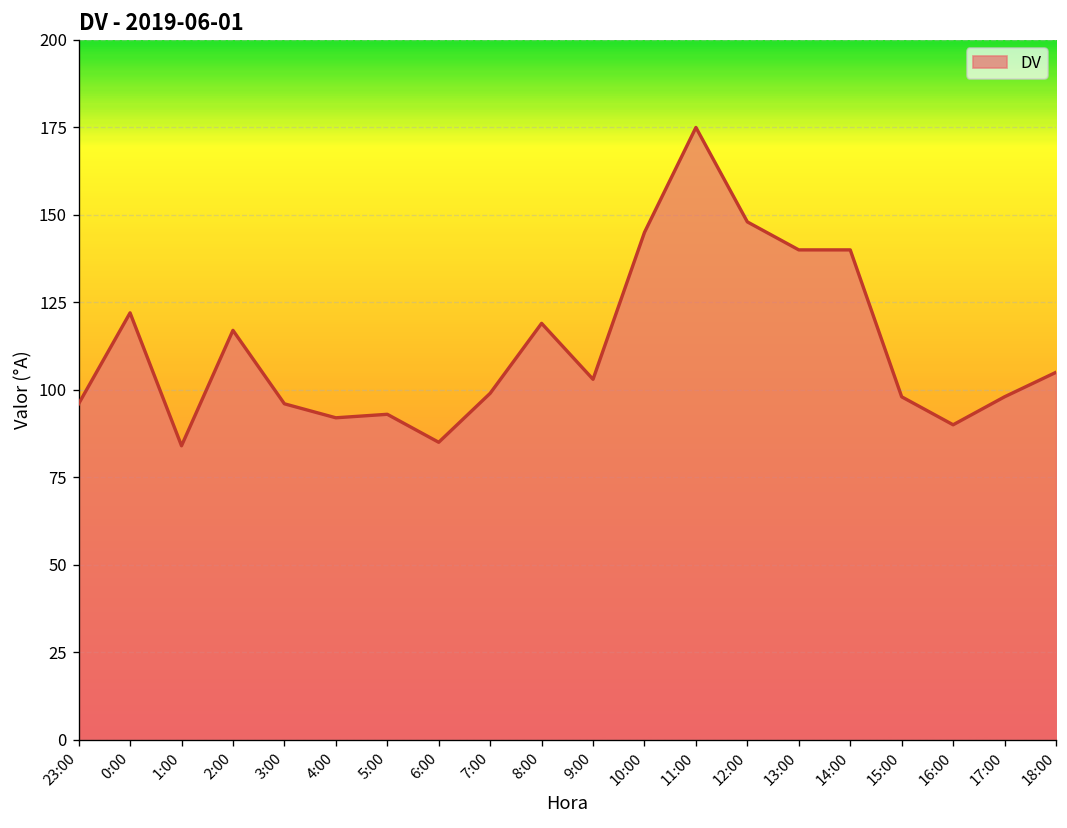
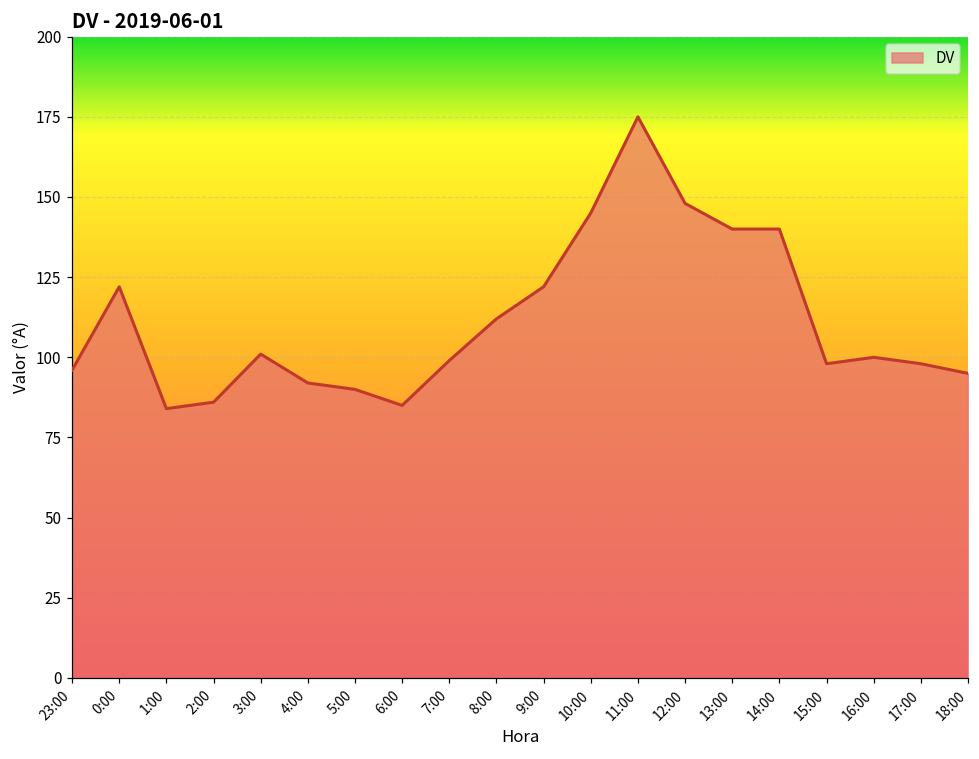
2:00: 117 -> 86
3:00: 96 -> 101
5:00: 93 -> 90
8:00: 119 -> 112
9:00: 103 -> 122
16:00: 90 -> 100
18:00: 105 -> 95
